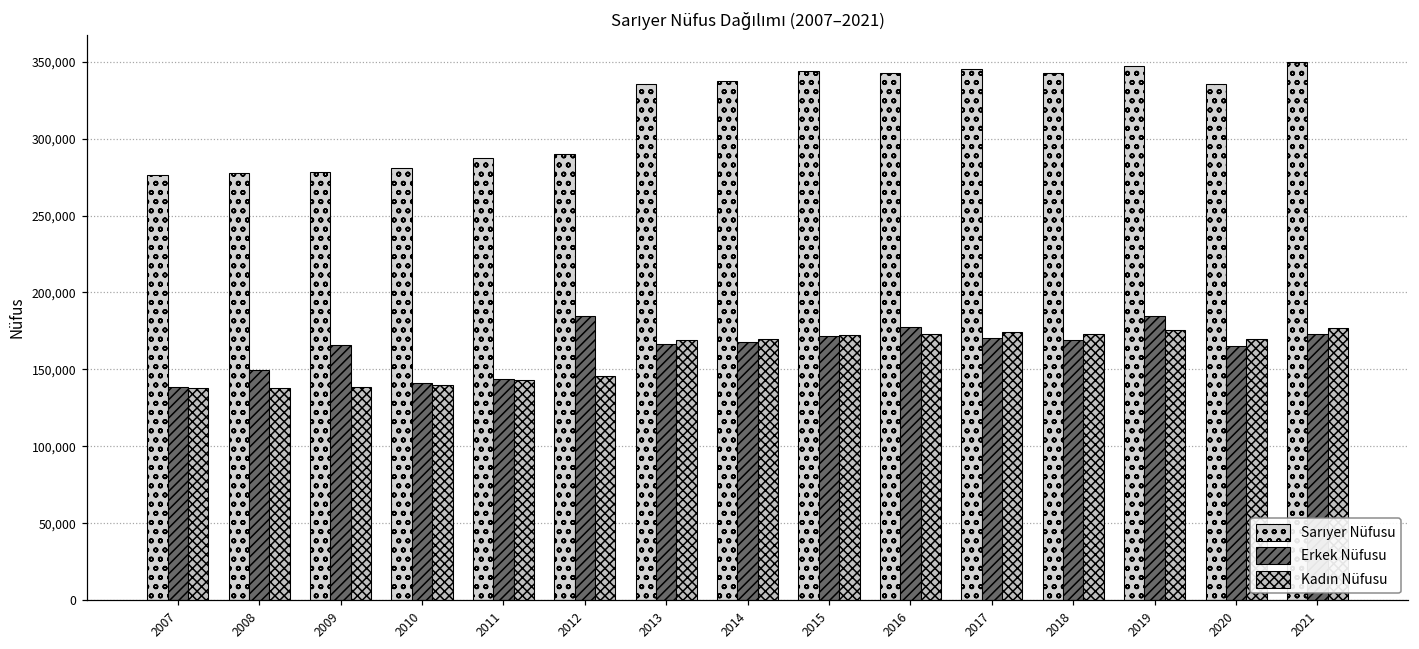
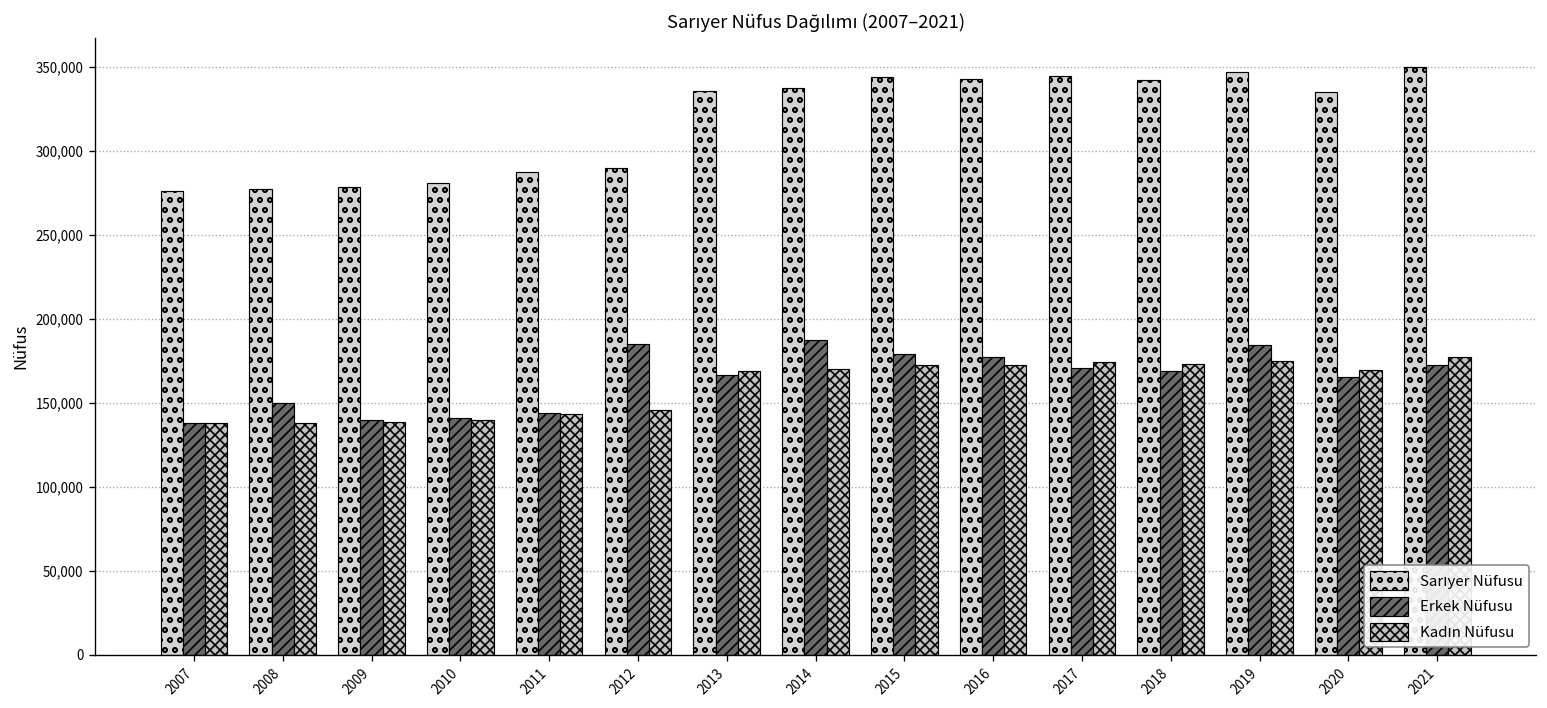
Erkek Nüfusu, 2009: 166,000 -> 140,000
Erkek Nüfusu, 2014: 168,000 -> 187,000
Erkek Nüfusu, 2015: 172,000 -> 179,000
